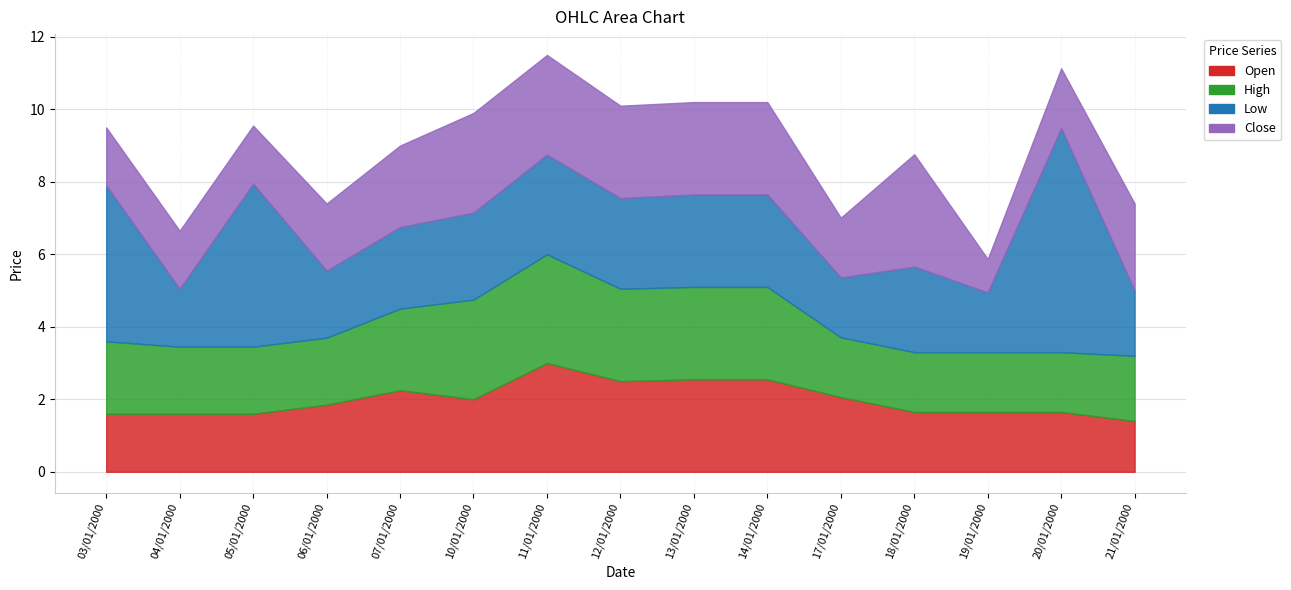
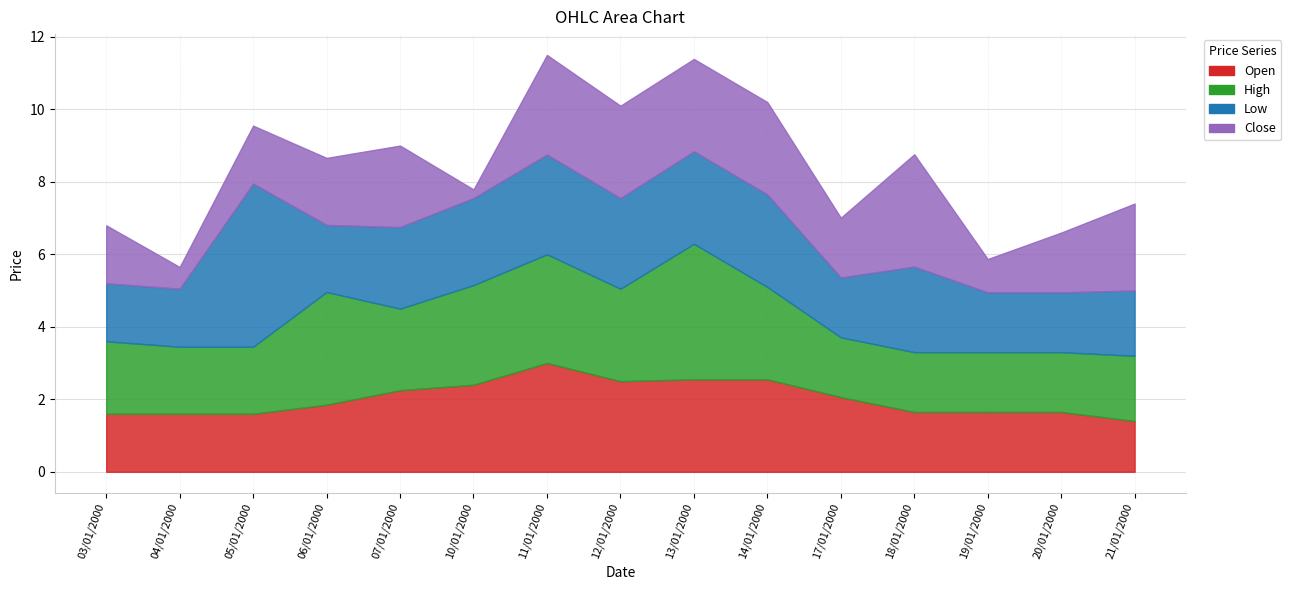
Low, 03/01/2000: 4.3 -> 1.6
Close, 04/01/2000: 1.6 -> 0.6
High, 06/01/2000: 1.9 -> 3.1
Open, 10/01/2000: 2.0 -> 2.4
Close, 10/01/2000: 2.8 -> 0.2
High, 13/01/2000: 2.6 -> 3.7
Low, 20/01/2000: 6.2 -> 1.6
